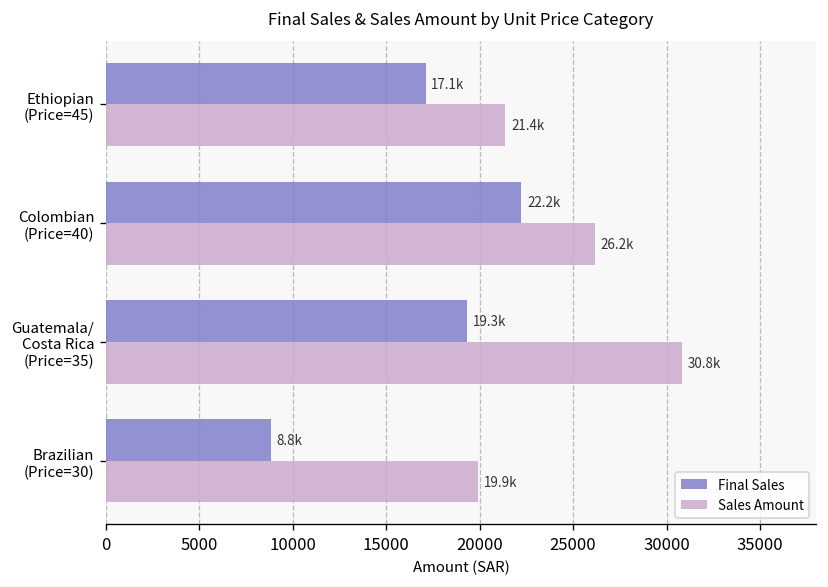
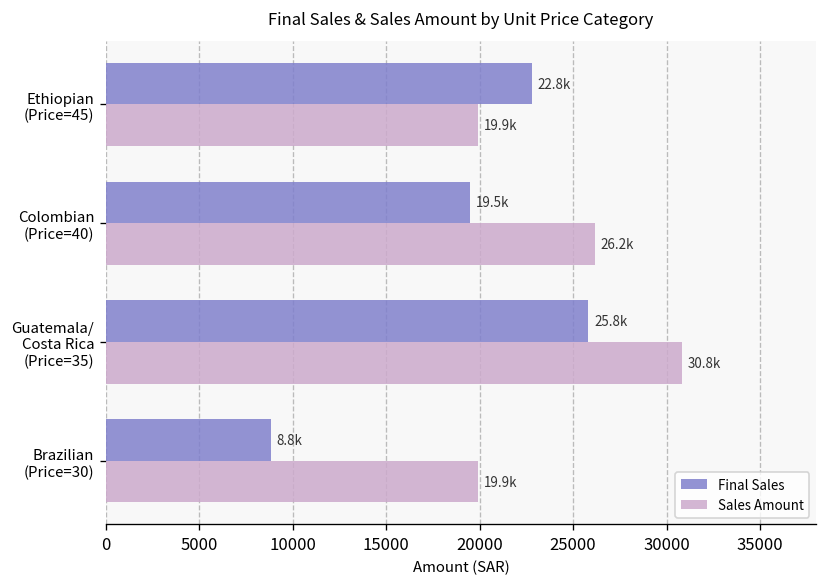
Final Sales, Ethiopian (Price=45): 17.1k -> 22.8k
Sales Amount, Ethiopian (Price=45): 21.4k -> 19.9k
Final Sales, Colombian (Price=40): 22.2k -> 19.5k
Final Sales, Guatemala/ Costa Rica (Price=35): 19.3k -> 25.8k
